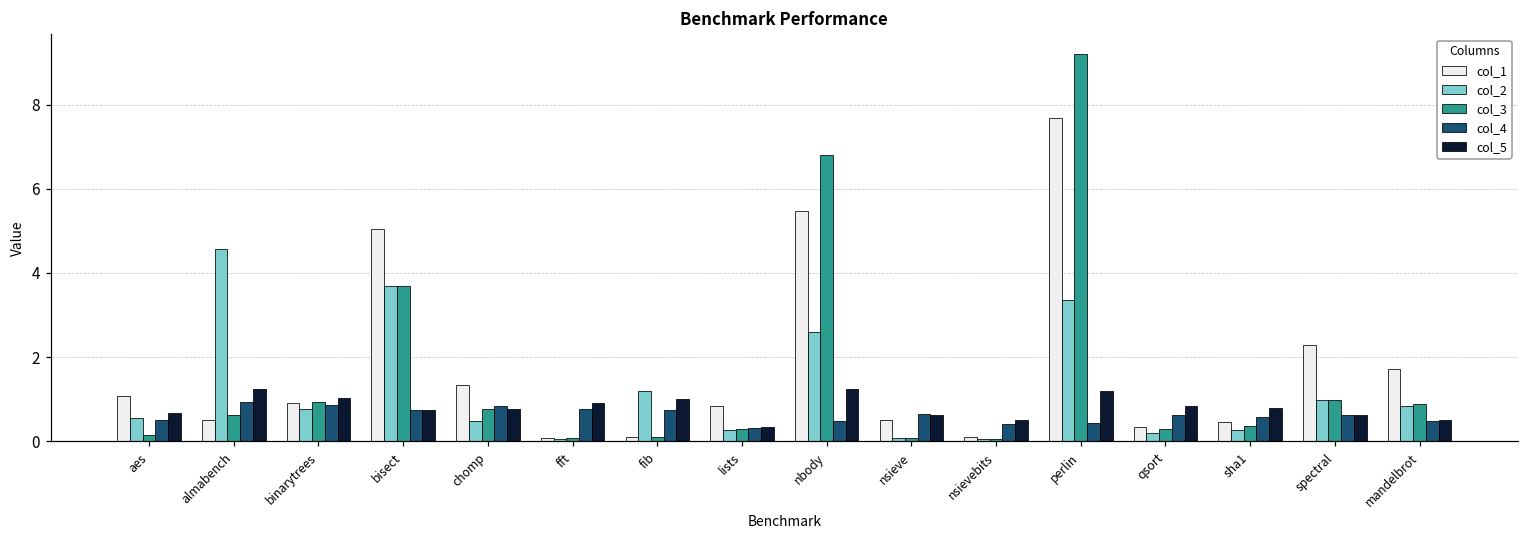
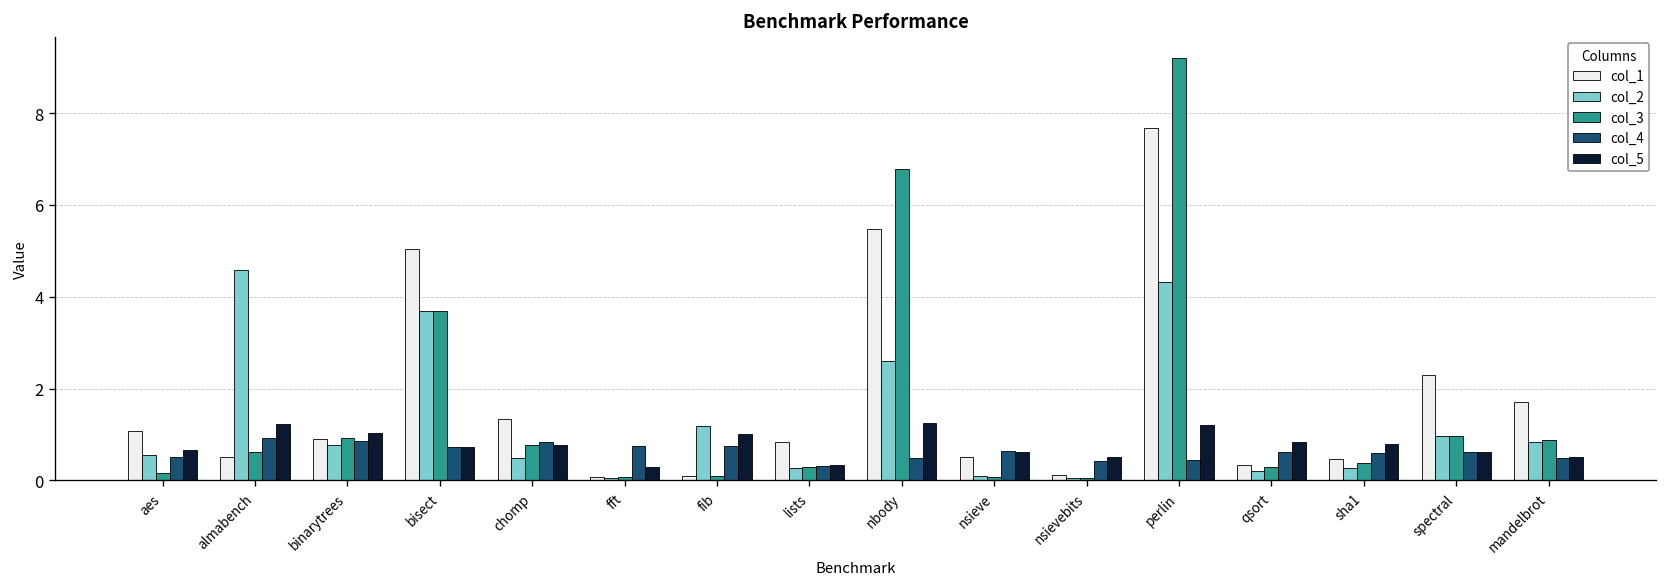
col_5, fft: 0.9 -> 0.3
col_2, perlin: 3.3 -> 4.3
